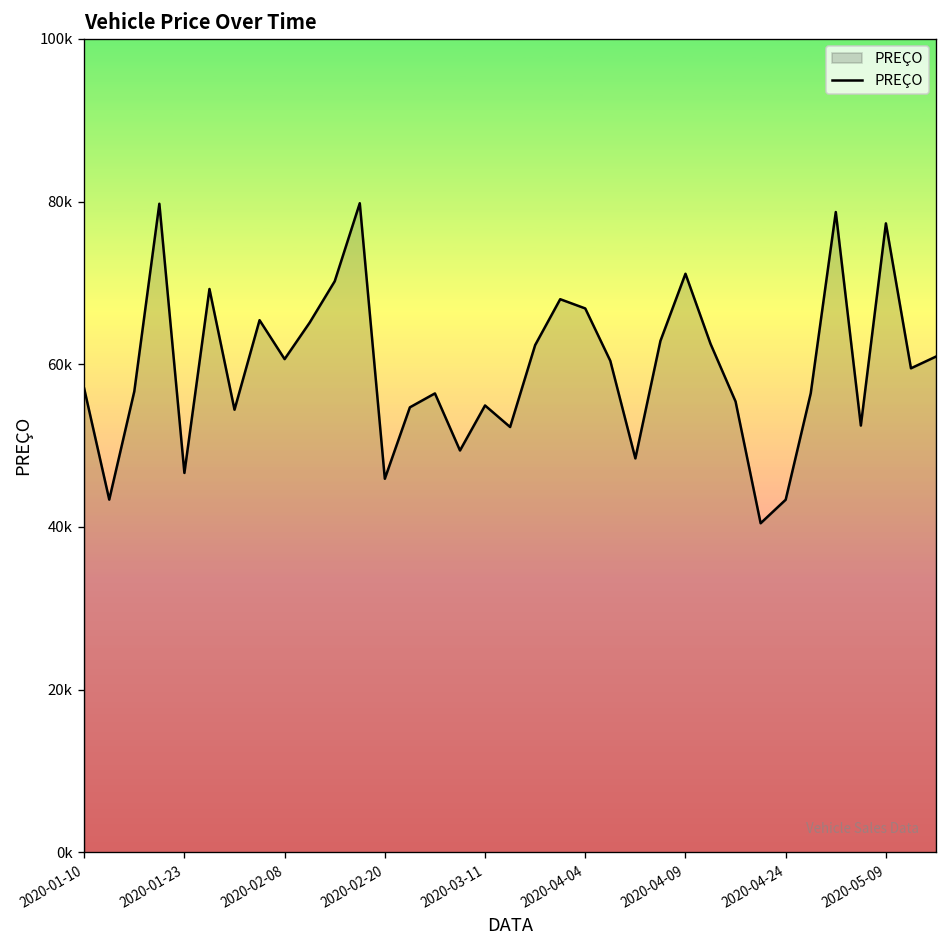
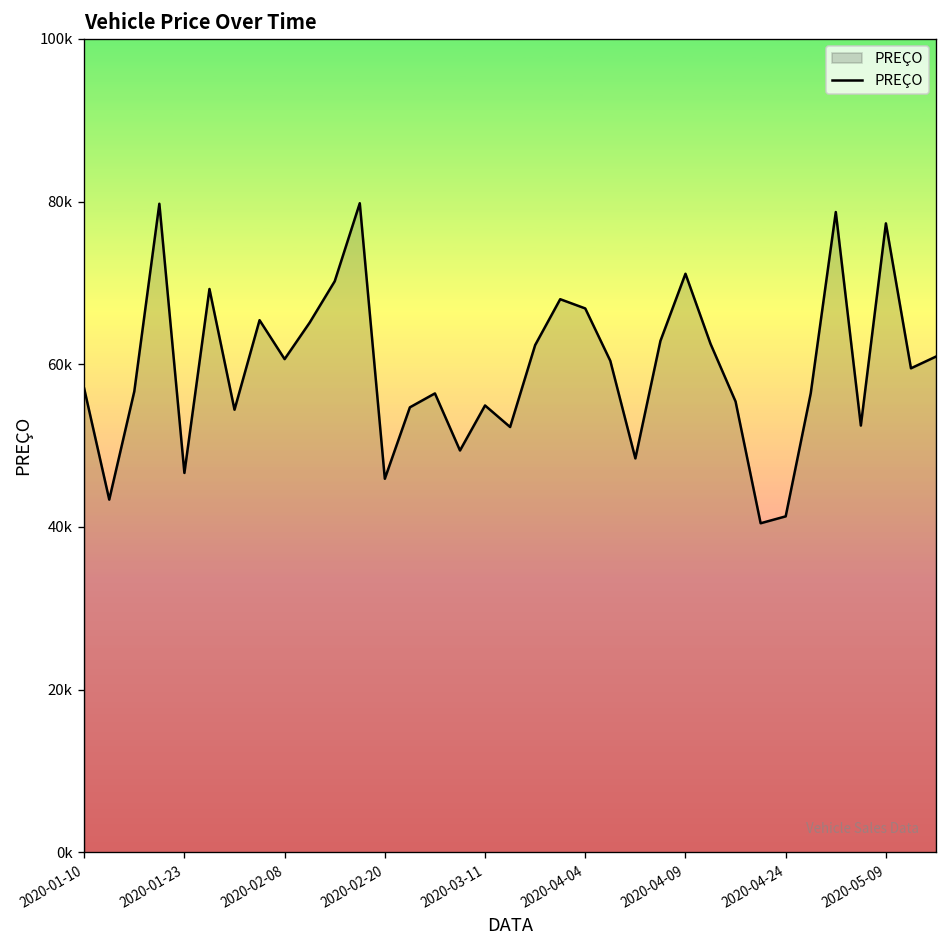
2020-04-24: 43000 -> 41000
